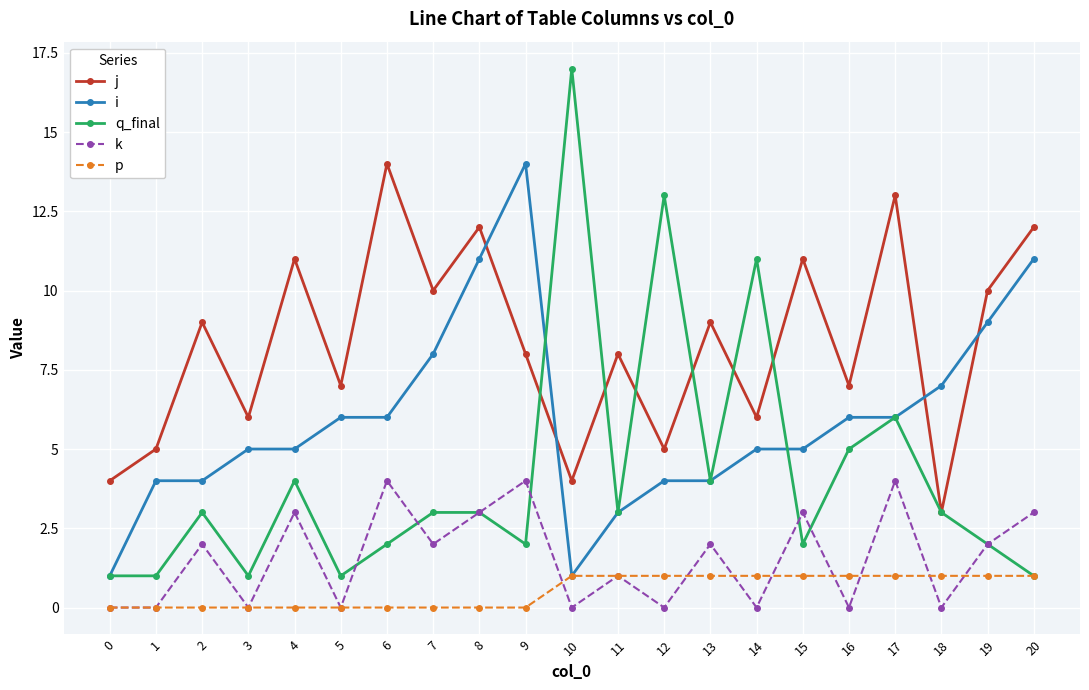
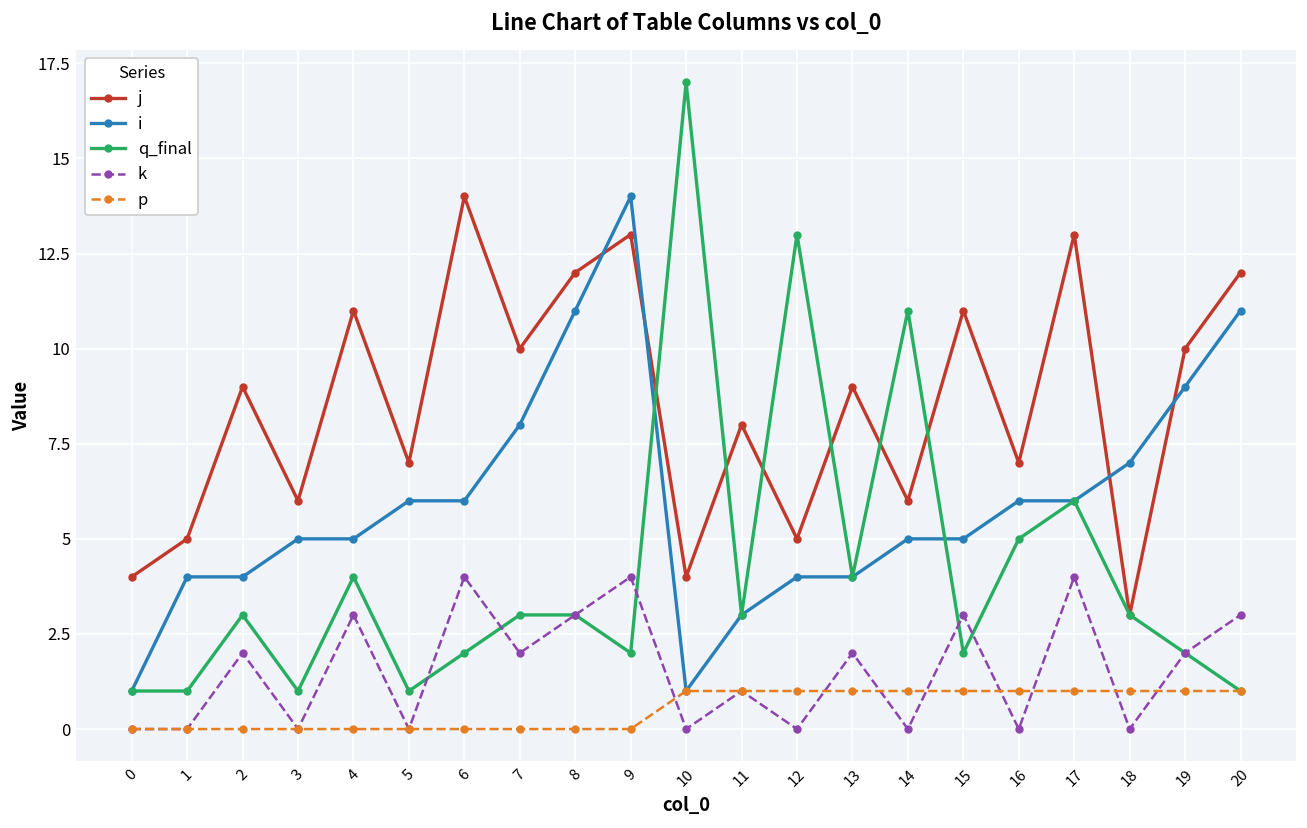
j, 9: 8 -> 13
